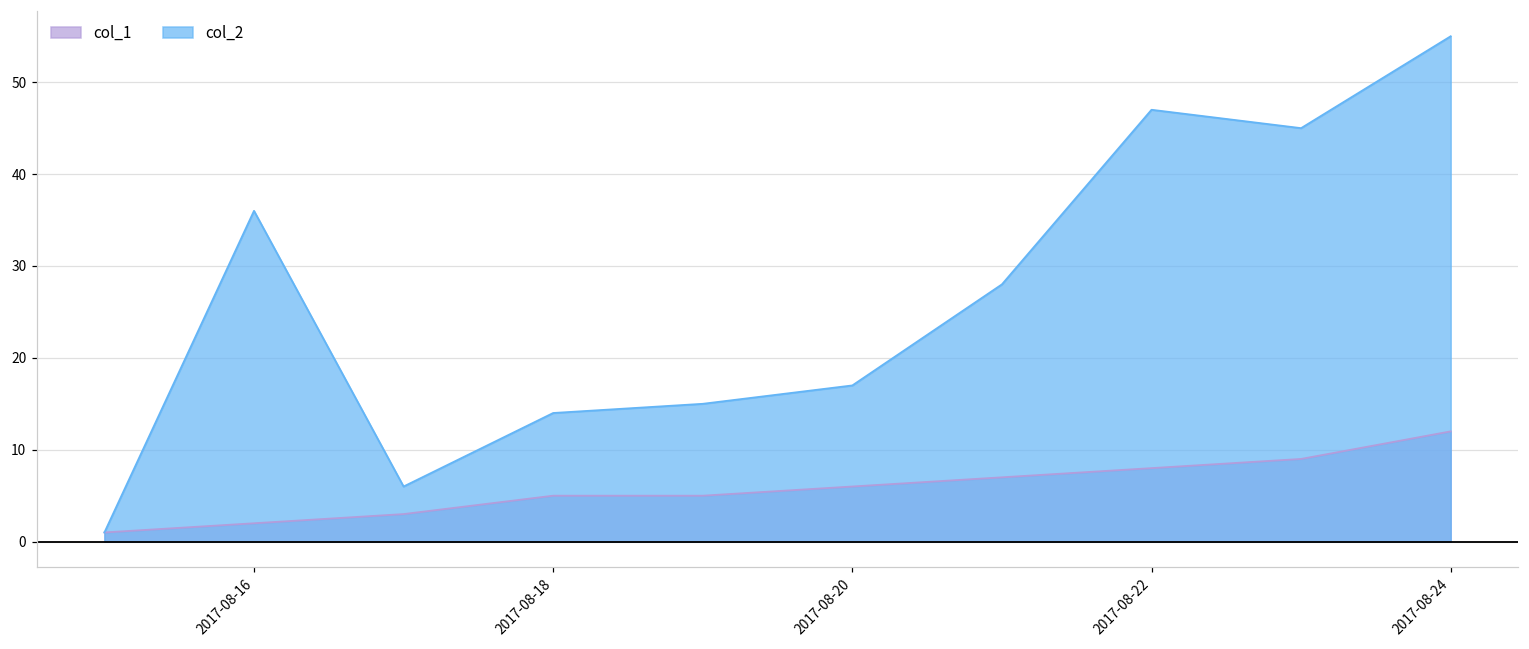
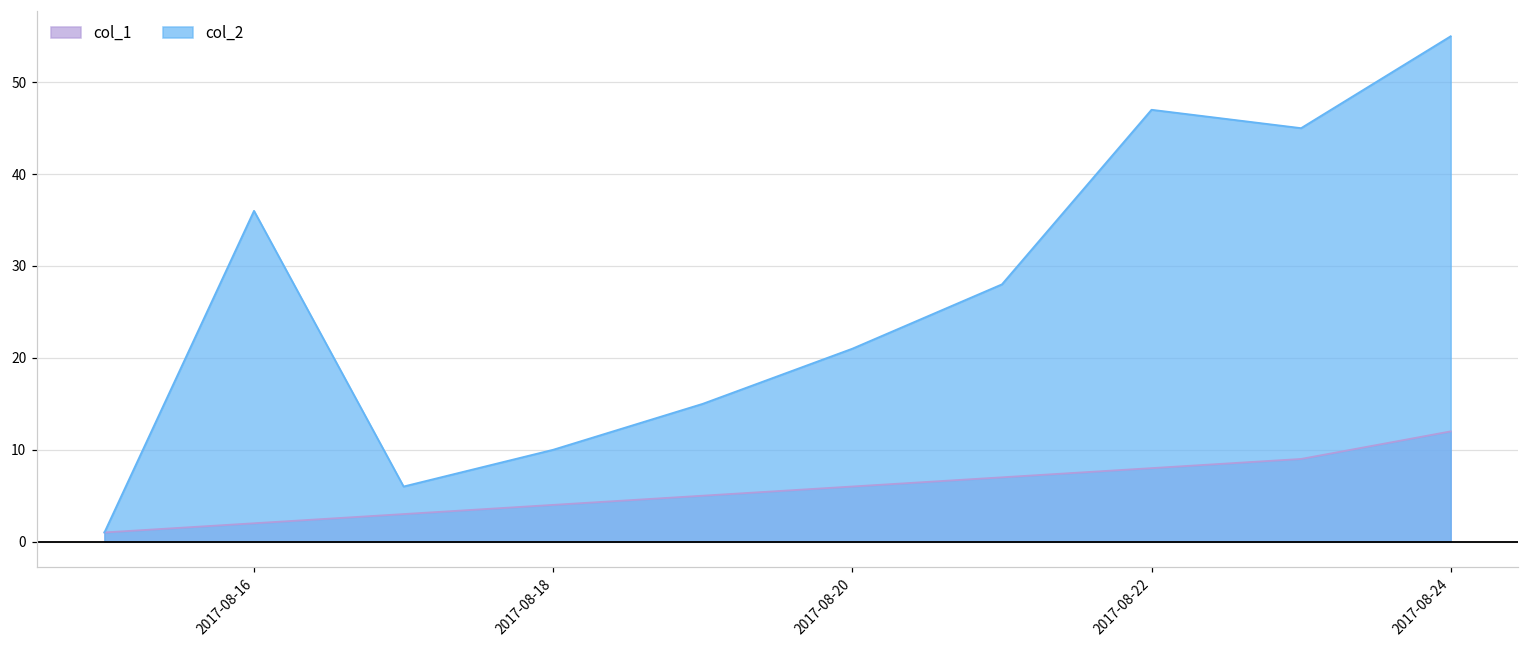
col_1, 2017-08-18: 5 -> 4
col_2, 2017-08-18: 14 -> 10
col_2, 2017-08-20: 17 -> 21
